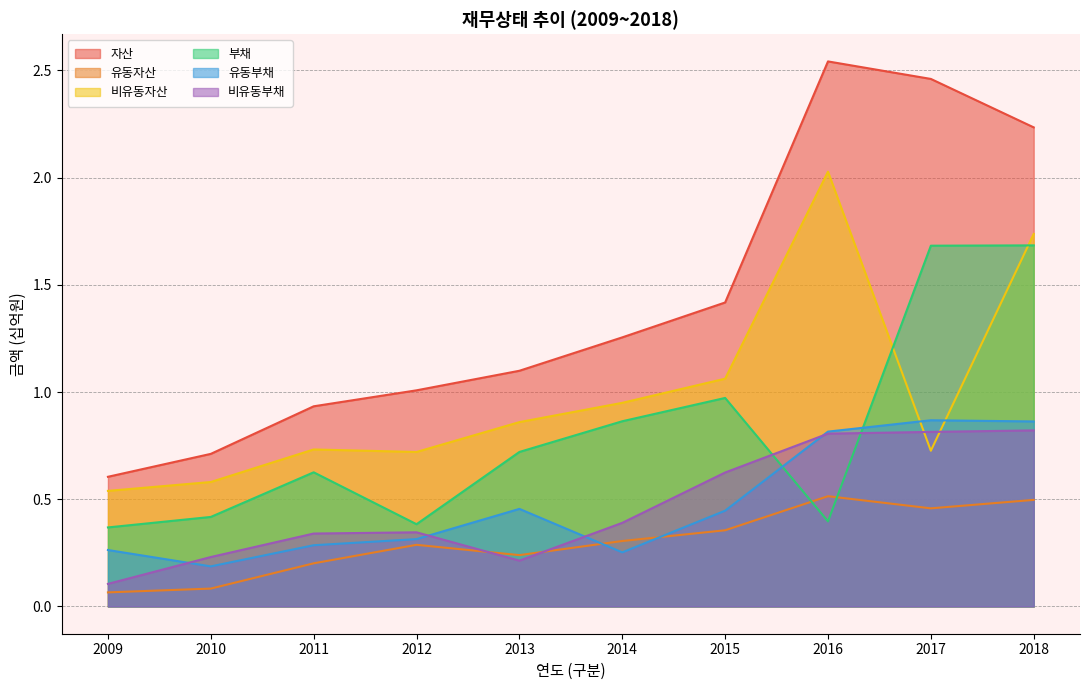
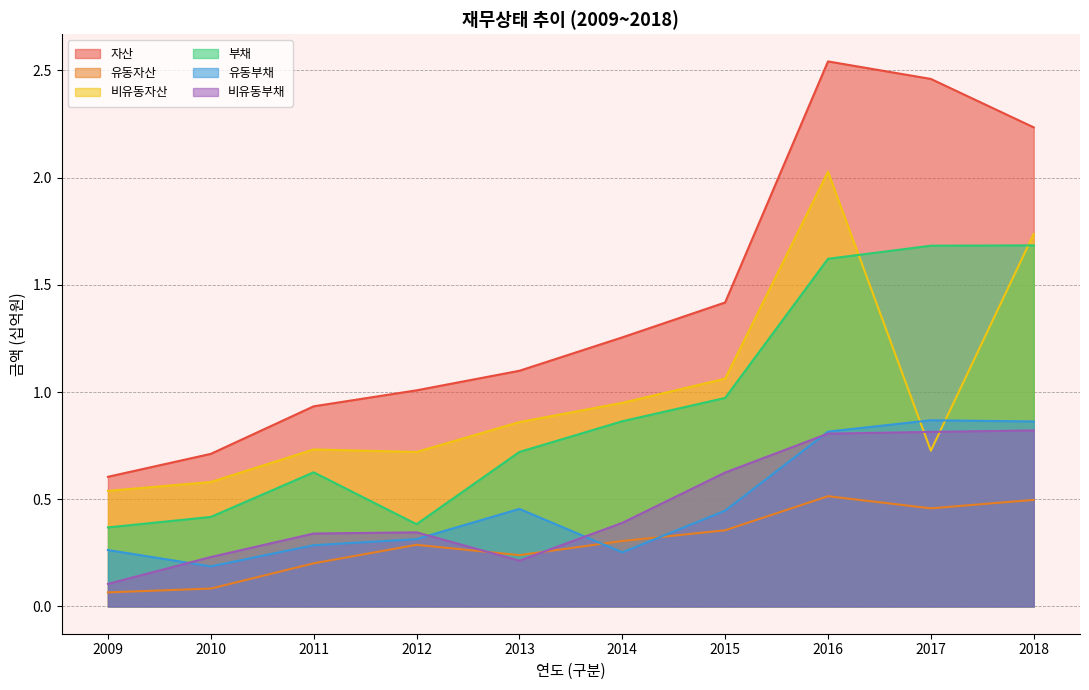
부채, 2016: 0.40 -> 1.62
